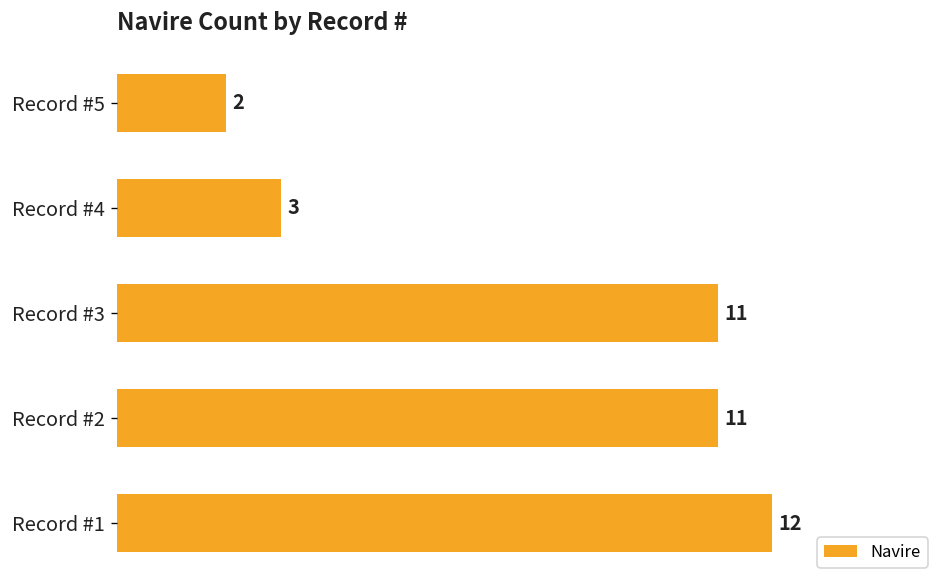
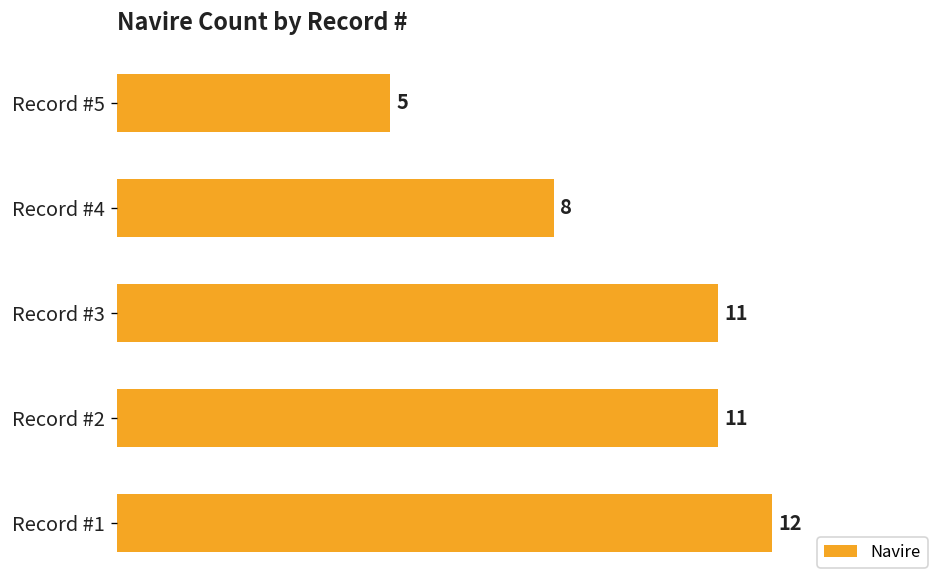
Record #5: 2 -> 5
Record #4: 3 -> 8
